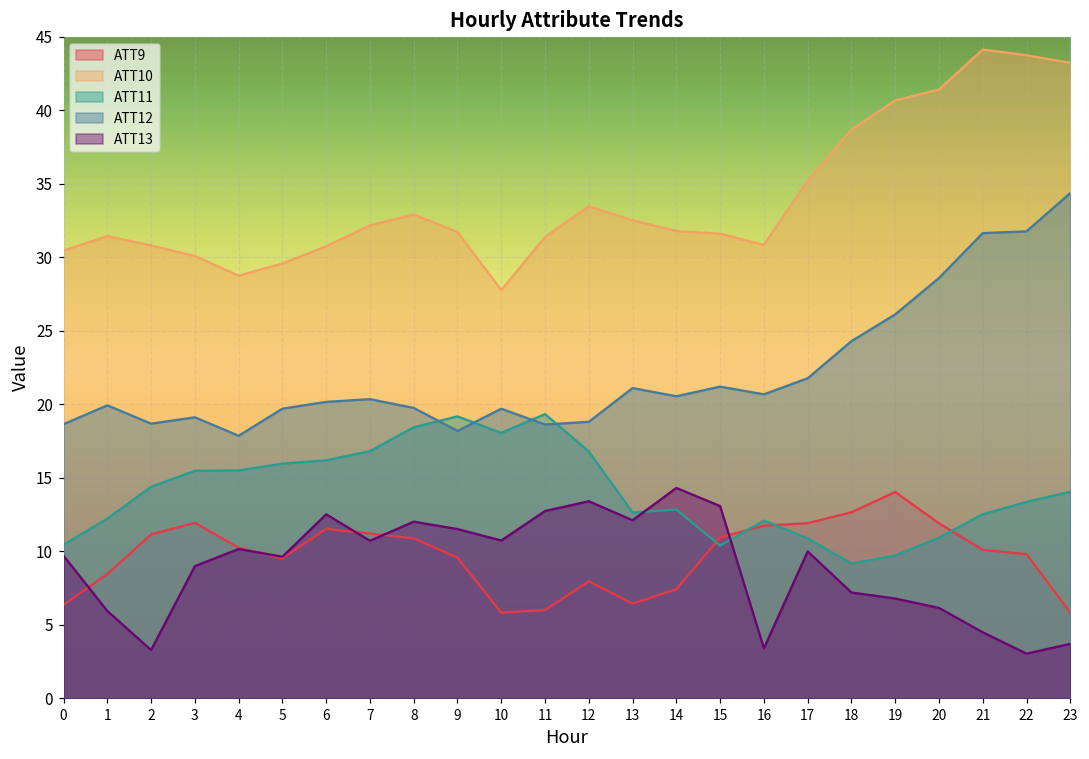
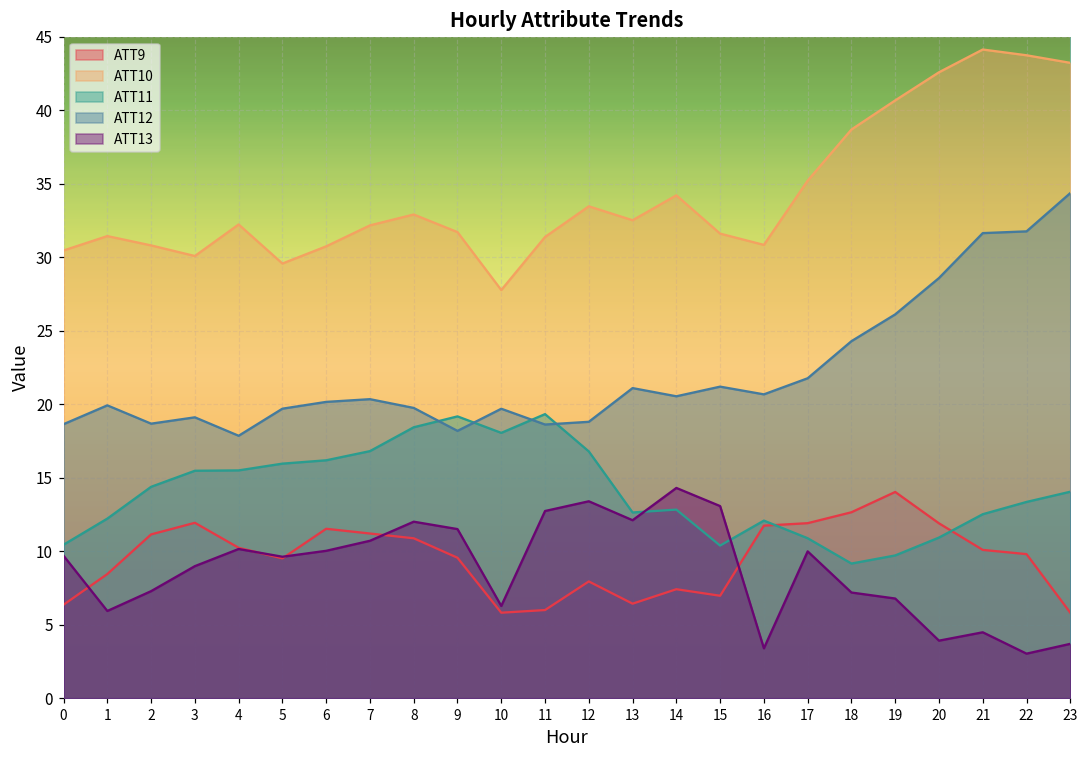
ATT13, 2: 3.3 -> 7.3
ATT10, 4: 28.7 -> 32.2
ATT13, 6: 12.5 -> 10.0
ATT13, 10: 10.7 -> 6.3
ATT10, 14: 31.8 -> 34.2
ATT9, 15: 10.9 -> 7.0
ATT10, 20: 41.4 -> 42.6
ATT13, 20: 6.1 -> 3.9
